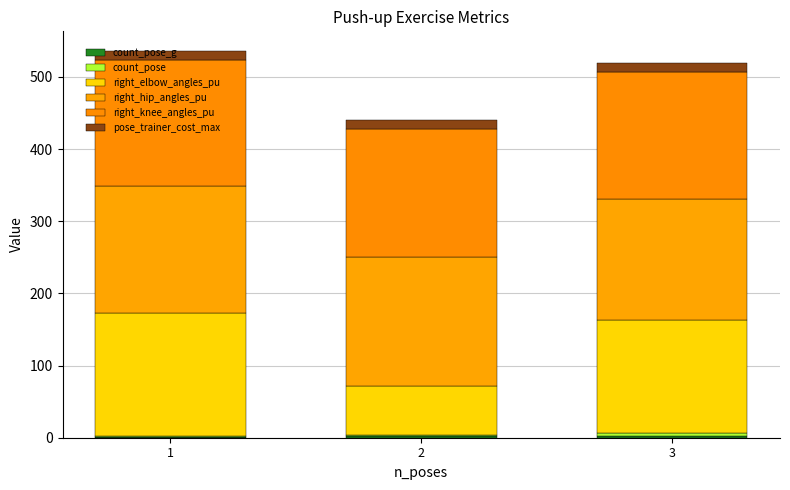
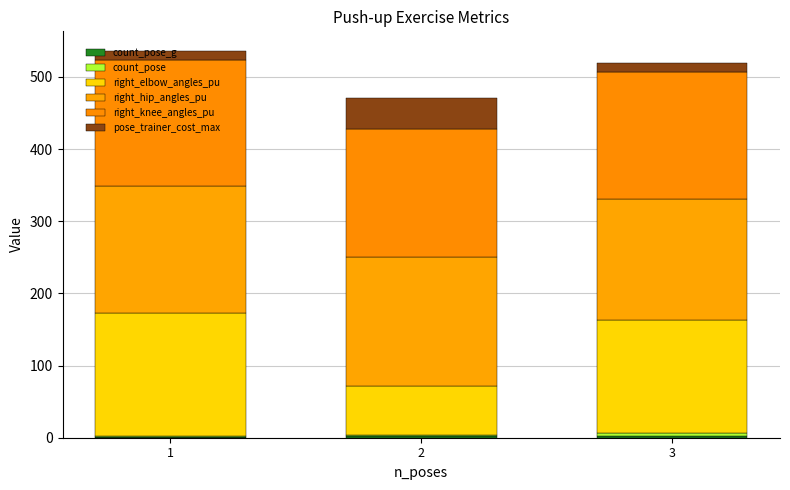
pose_trainer_cost_max, 2: 10 -> 40
